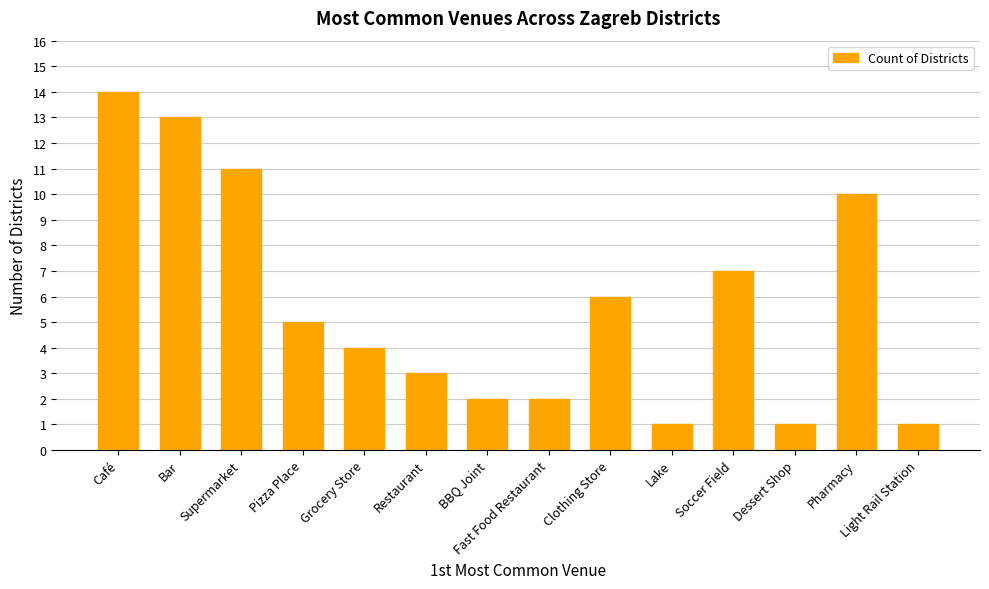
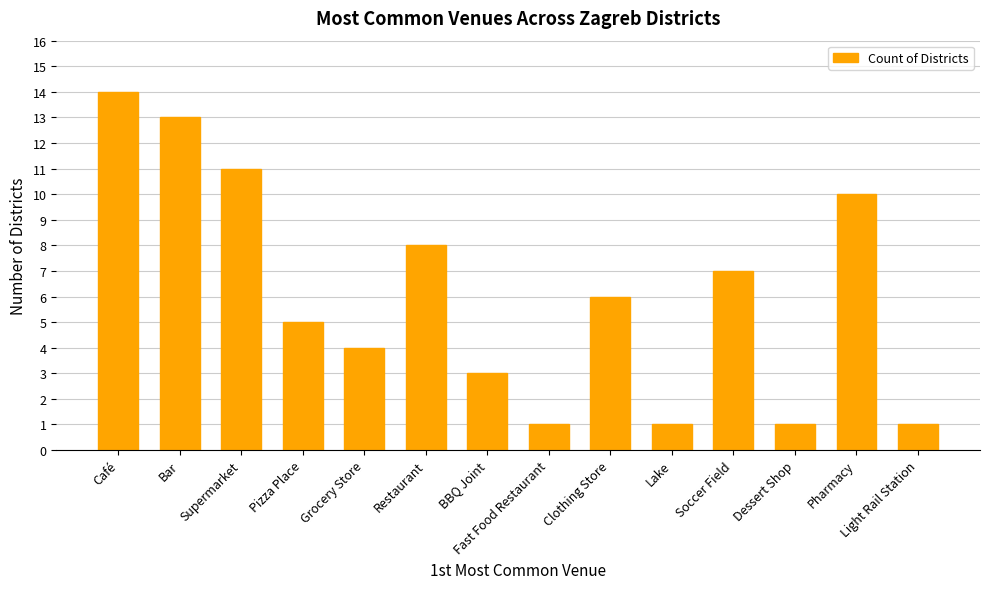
Restaurant: 3 -> 8
BBQ Joint: 2 -> 3
Fast Food Restaurant: 2 -> 1
